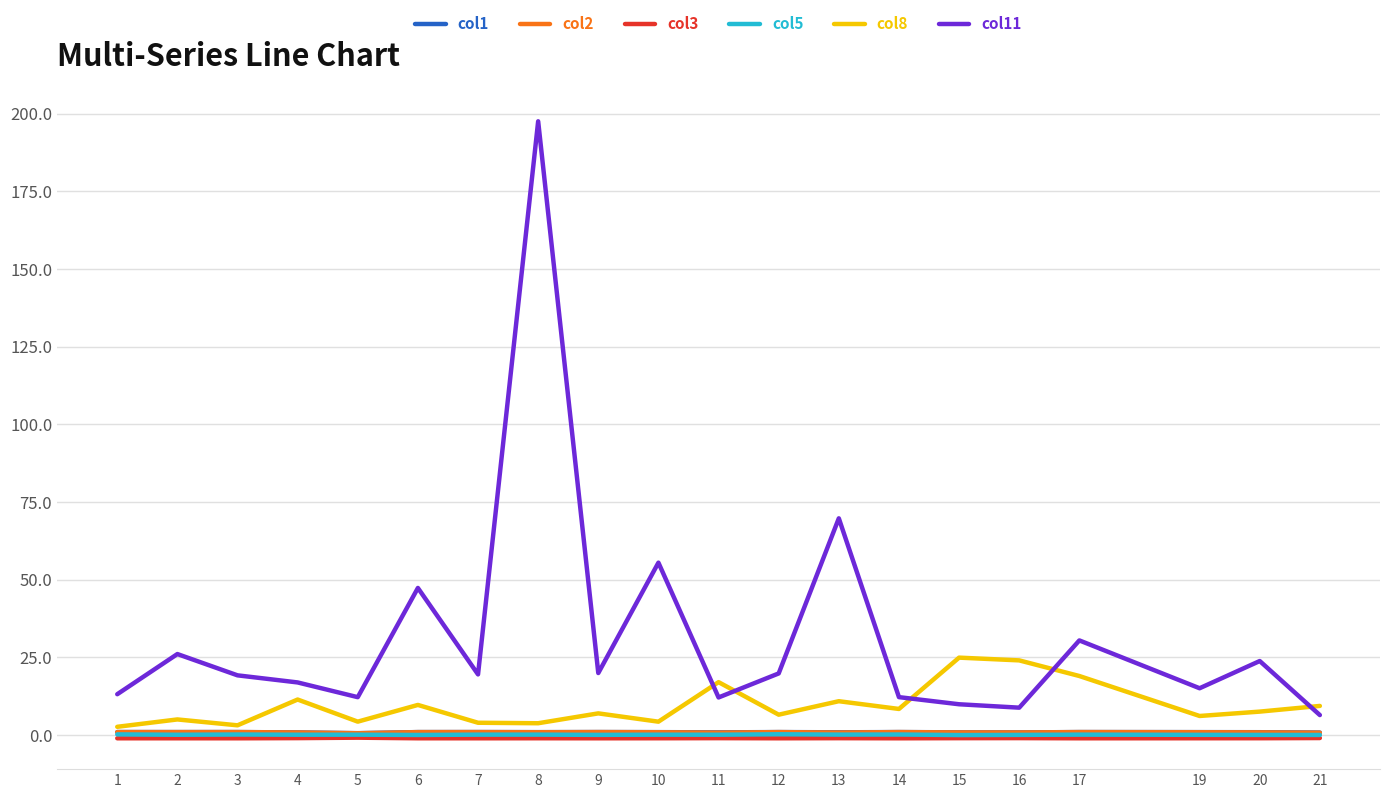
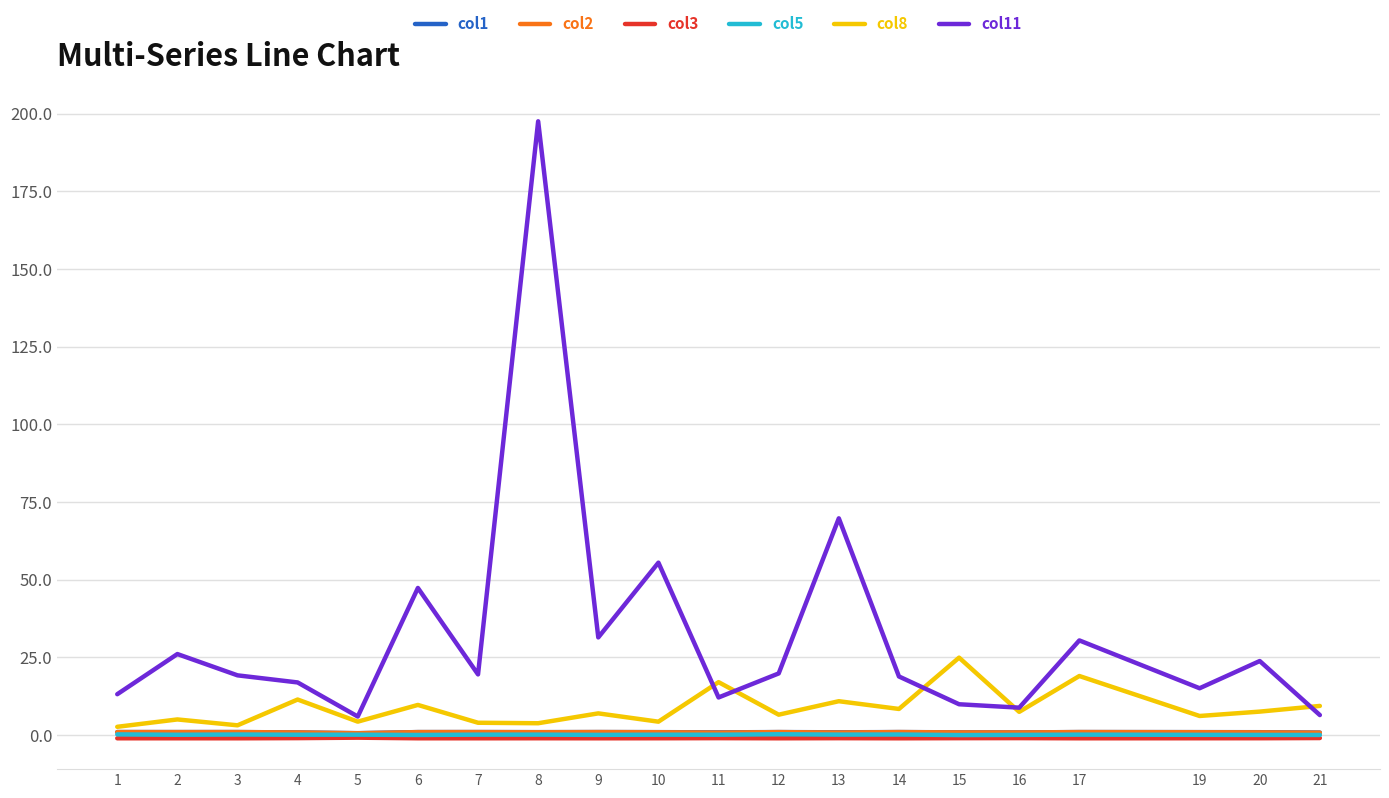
col11, 5: 12 -> 6
col11, 9: 20 -> 31
col11, 14: 12 -> 19
col8, 16: 24 -> 8
